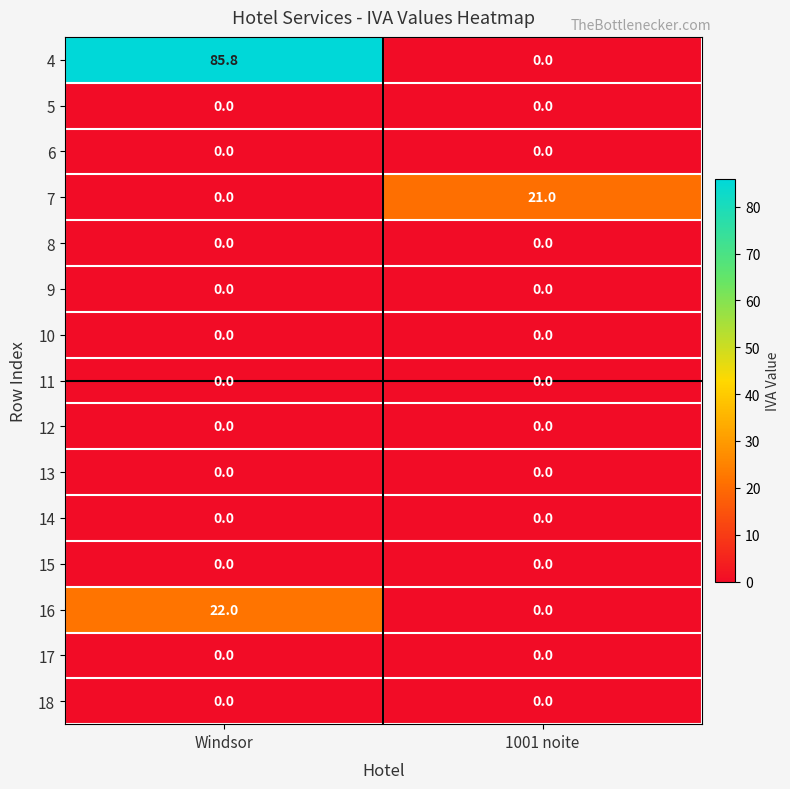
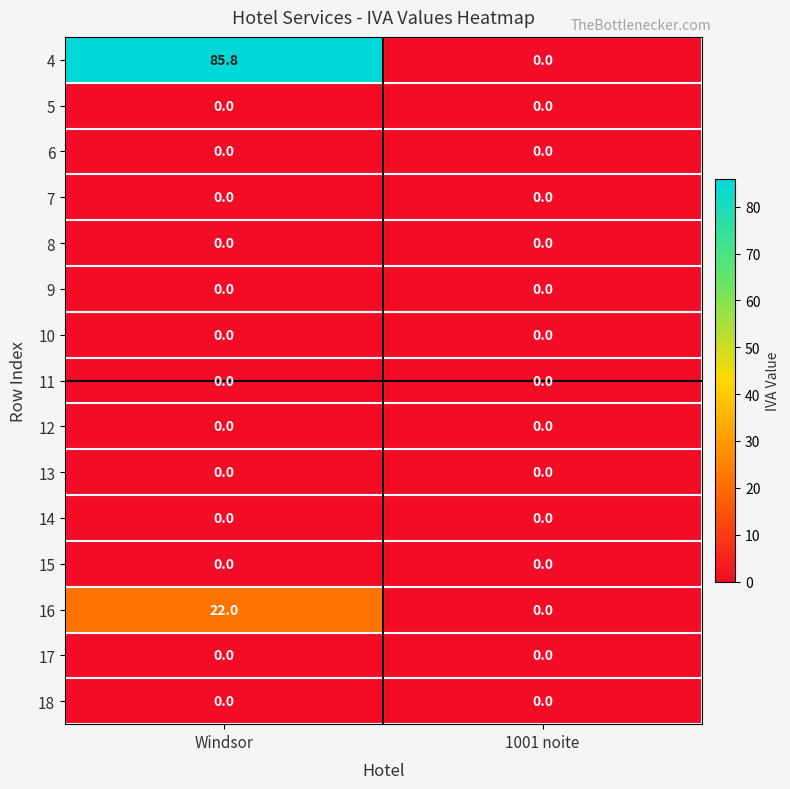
7, 1001 noite: 21.0 -> 0.0
